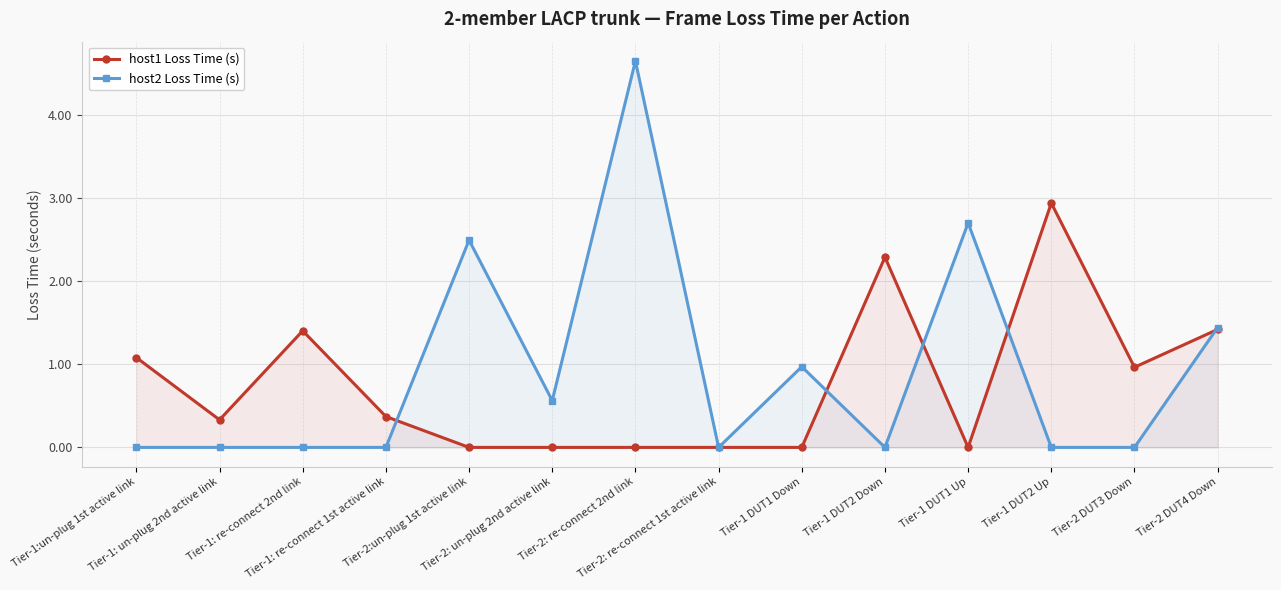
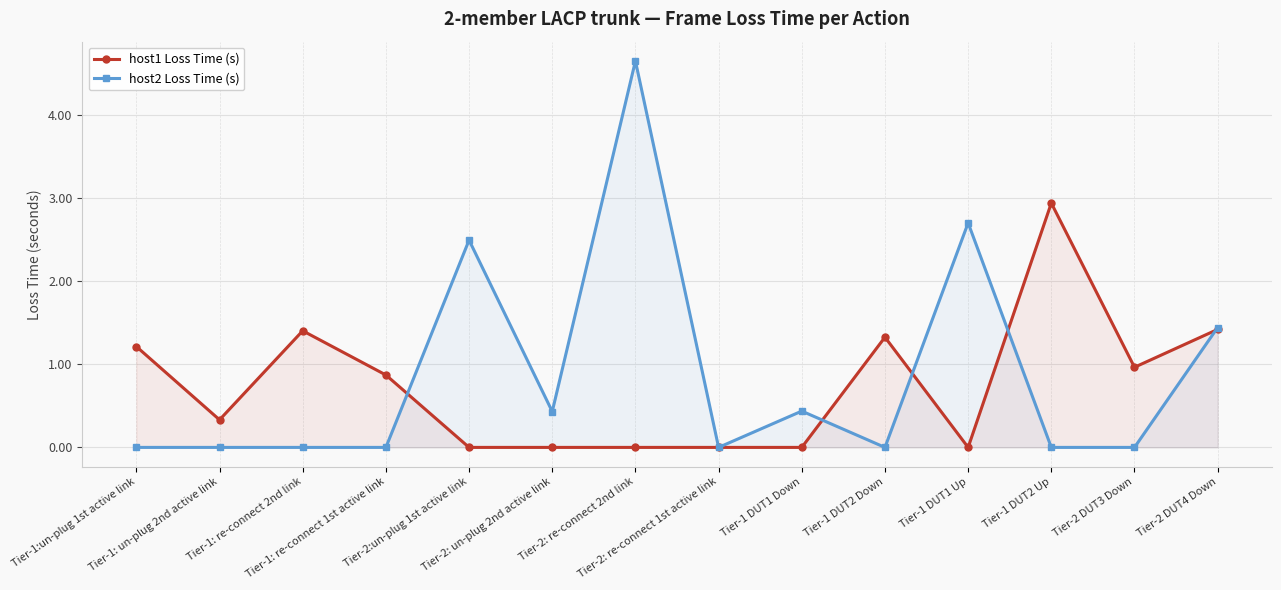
host1 Loss Time (s), Tier-1:un-plug 1st active link: 1.1 -> 1.2
host1 Loss Time (s), Tier-1: re-connect 1st active link: 0.4 -> 0.9
host2 Loss Time (s), Tier-2: un-plug 2nd active link: 0.6 -> 0.4
host2 Loss Time (s), Tier-1 DUT1 Down: 1.0 -> 0.4
host1 Loss Time (s), Tier-1 DUT2 Down: 2.3 -> 1.3
